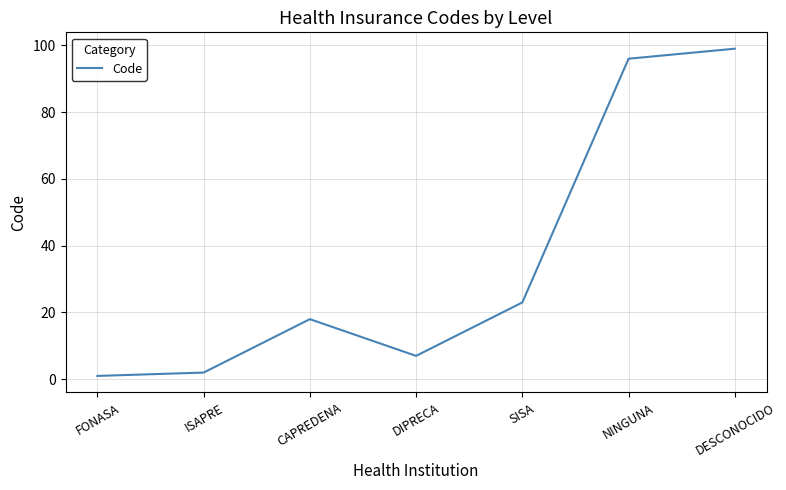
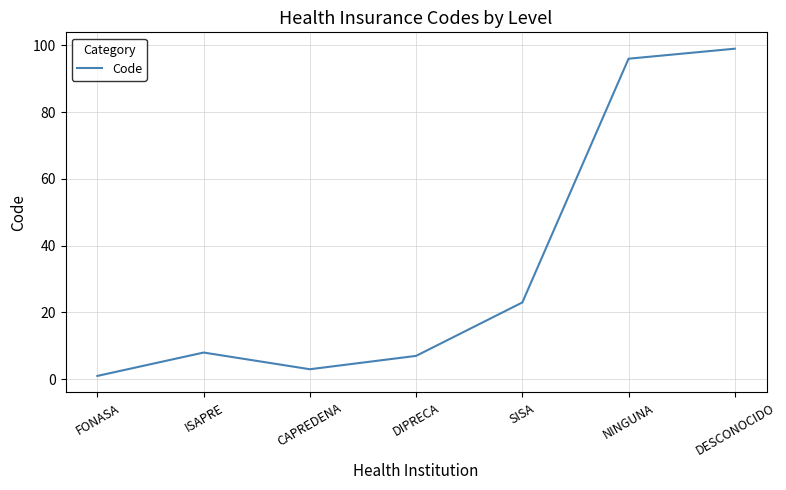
ISAPRE: 2 -> 8
CAPREDENA: 18 -> 3
